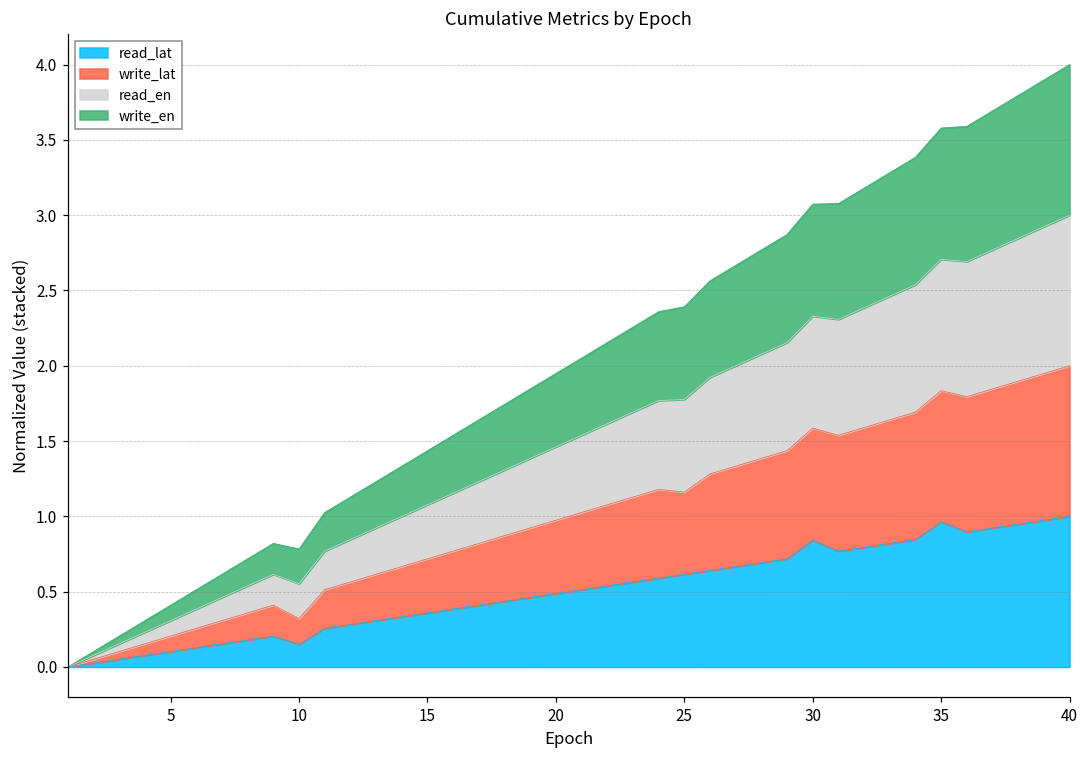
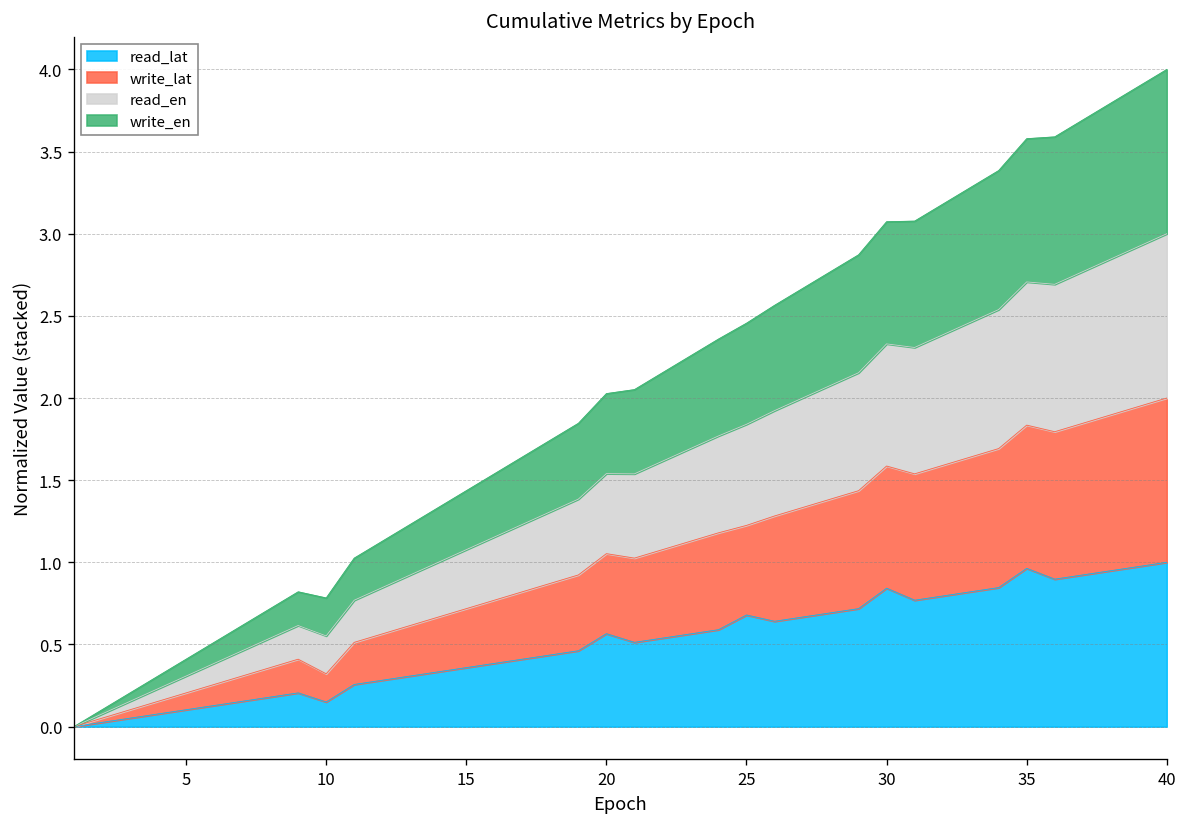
read_lat, 20: 0.49 -> 0.57
read_lat, 25: 0.62 -> 0.68
